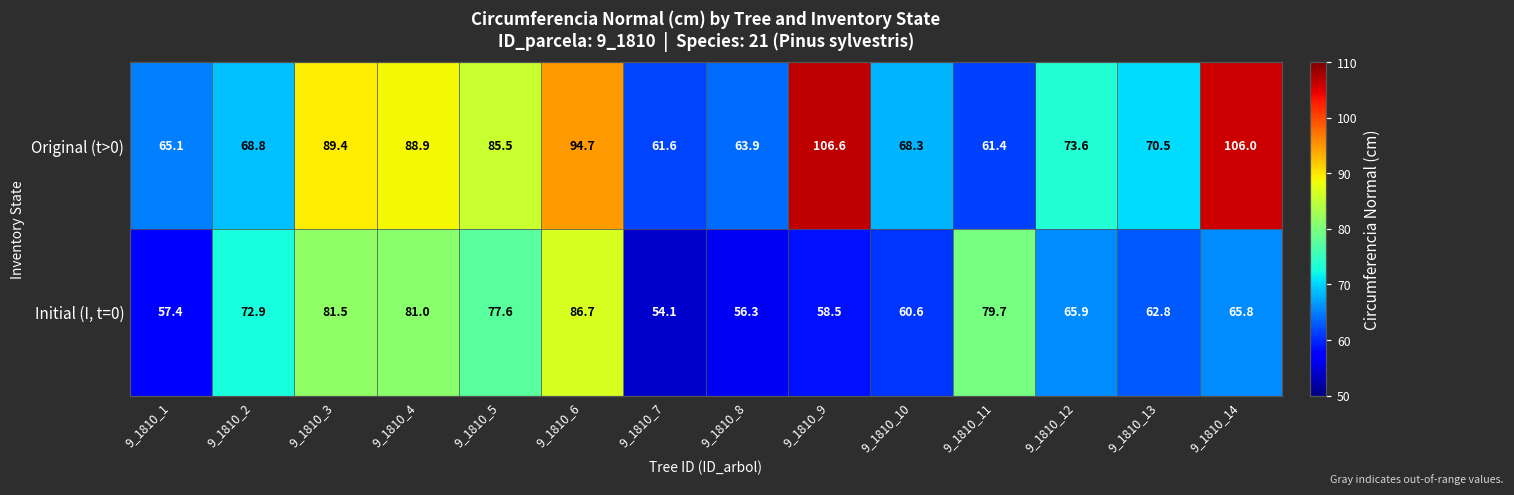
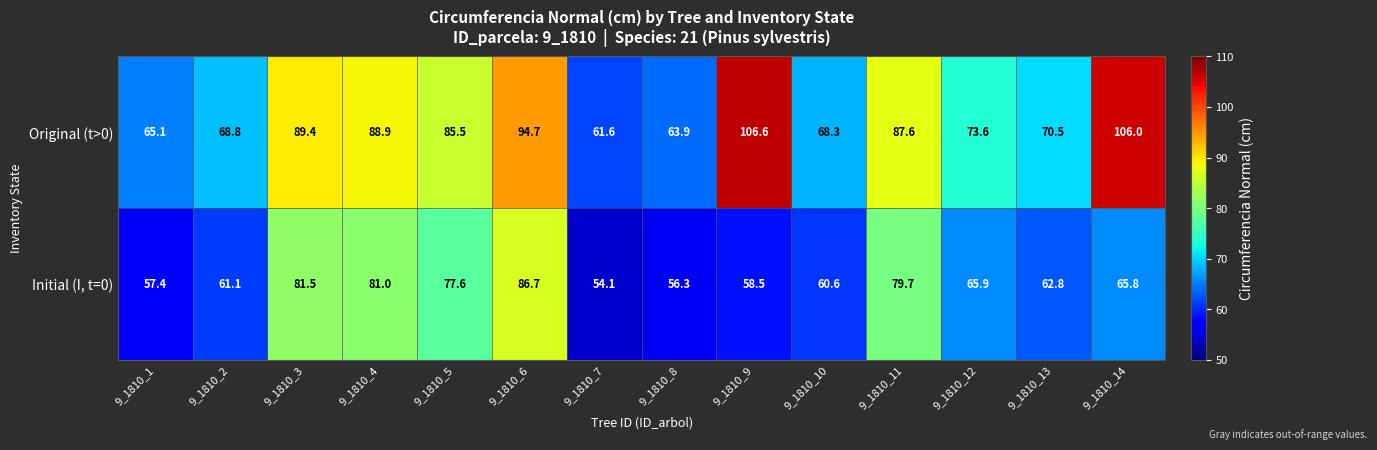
Original (t>0), 9_1810_11: 61.4 -> 87.6
Initial (I, t=0), 9_1810_2: 72.9 -> 61.1
